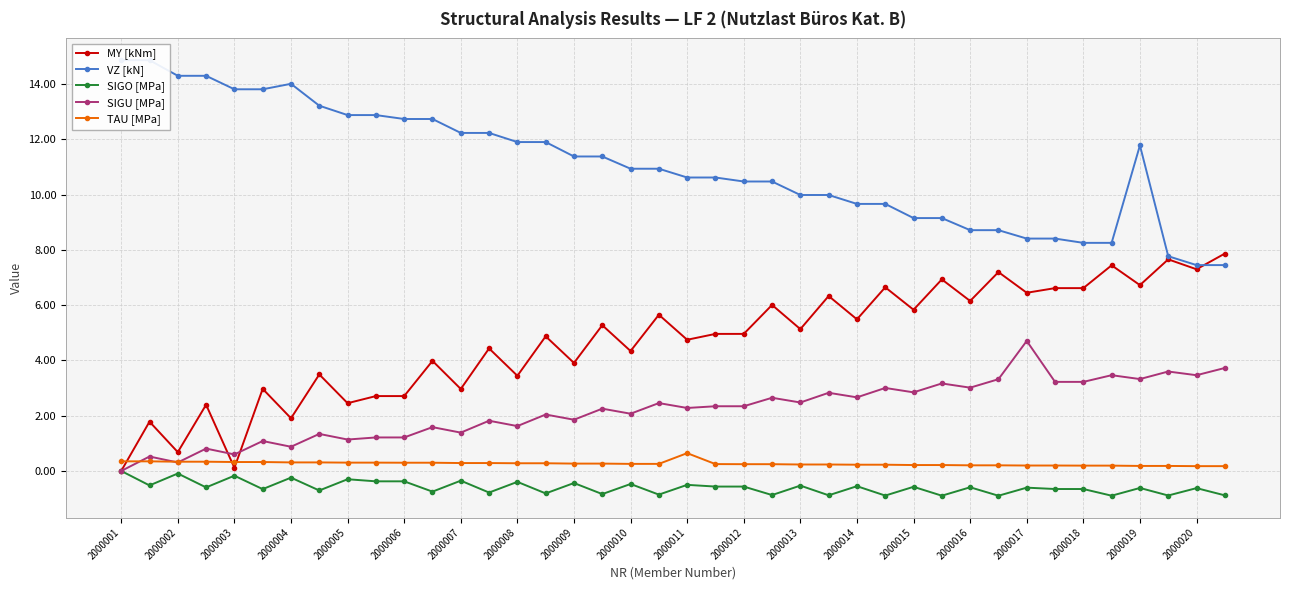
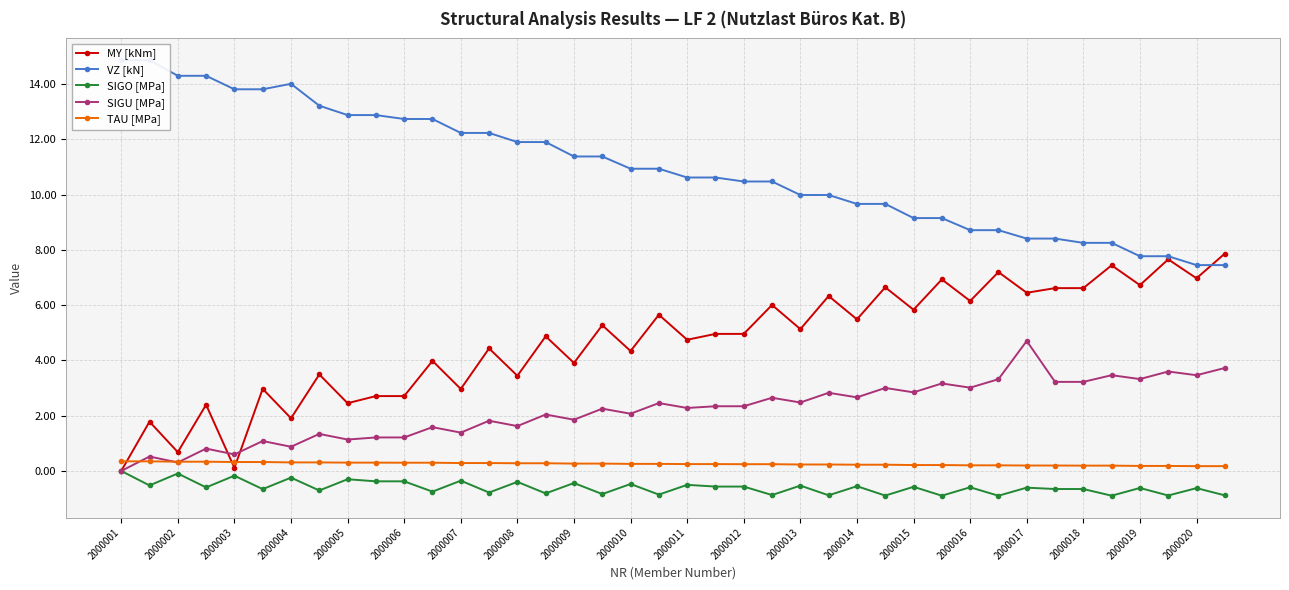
TAU [MPa], 2000011: 0.6 -> 0.2
VZ [kN], 2000019: 11.8 -> 7.8
MY [kNm], 2000020: 7.3 -> 7.0
